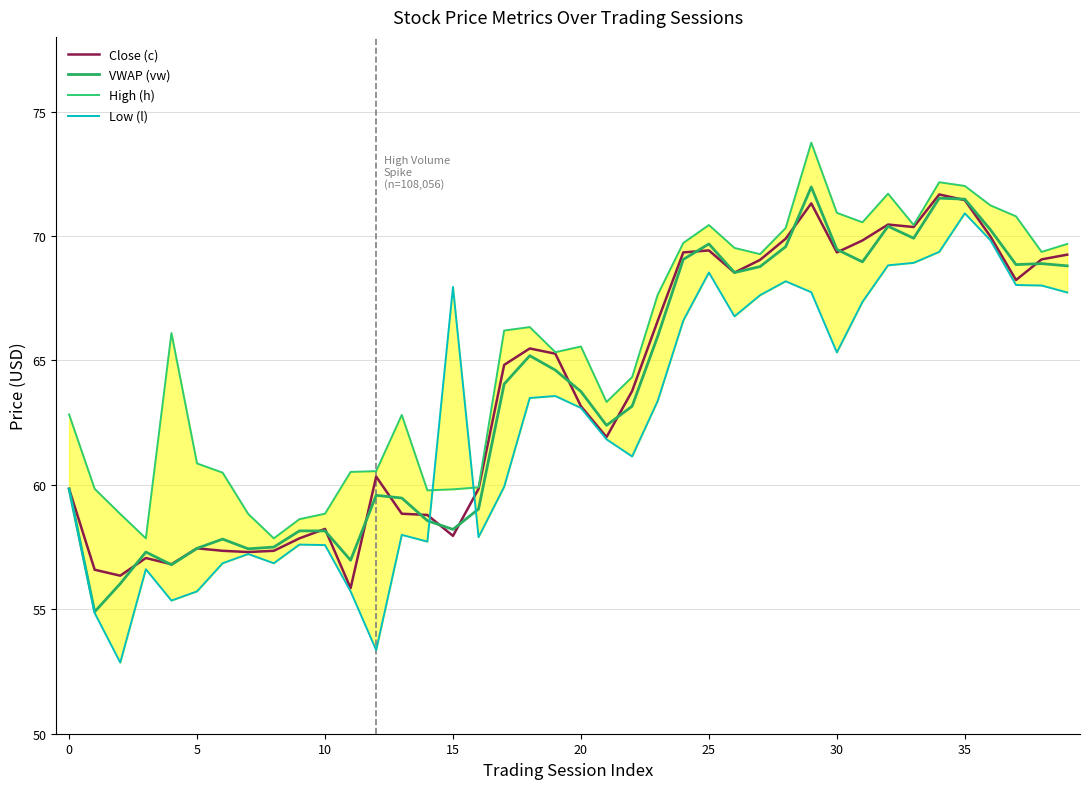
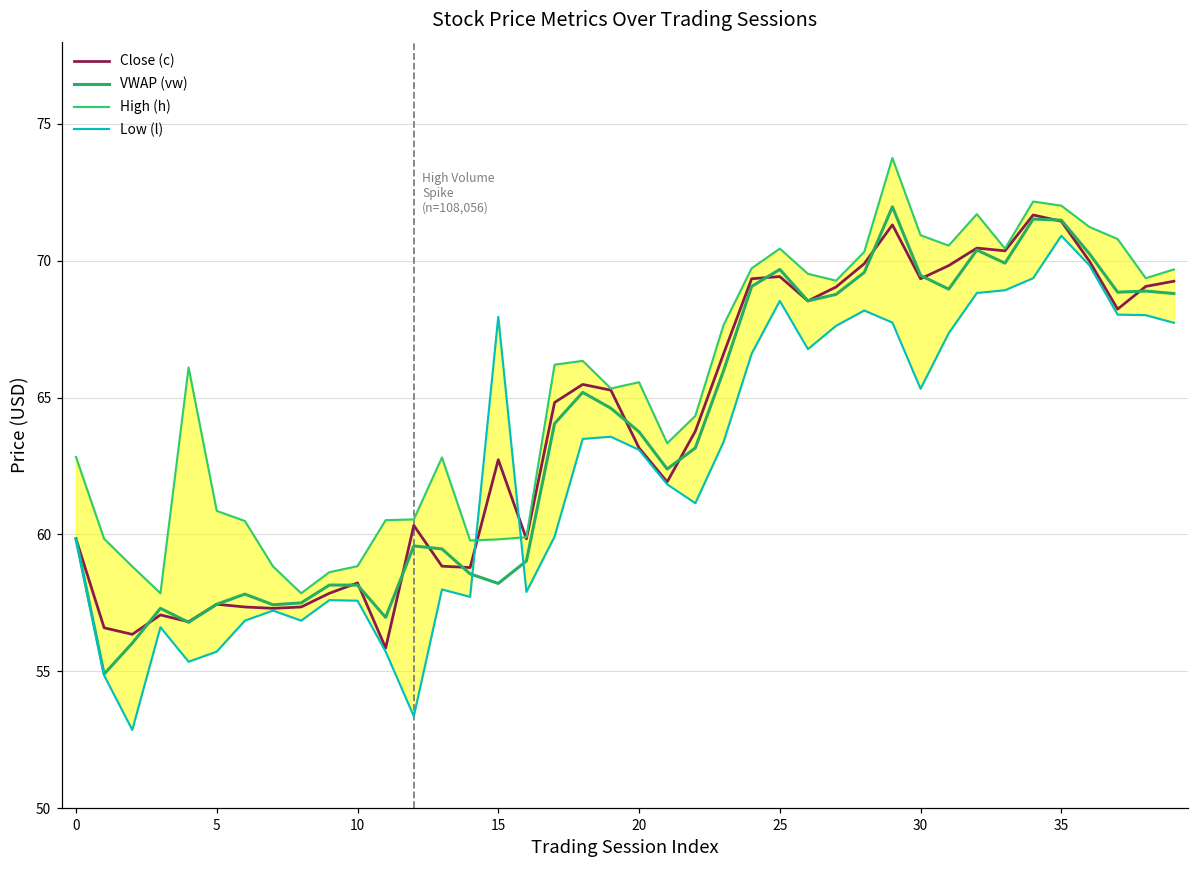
Close (c), 15: 58.0 -> 62.7
